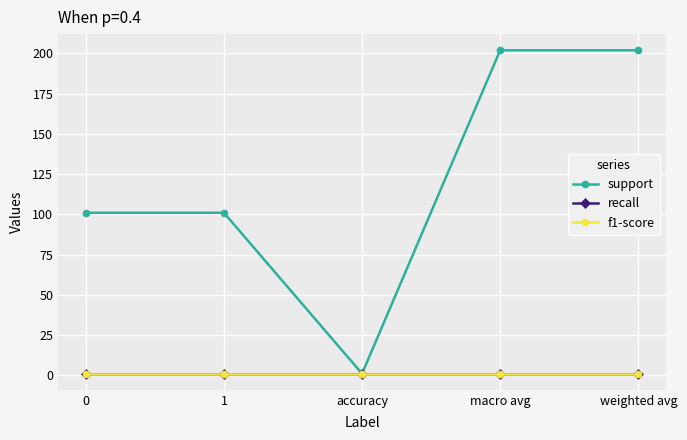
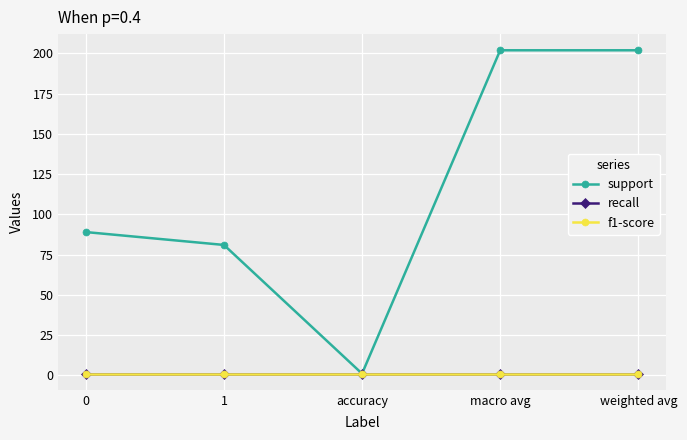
support, 0: 101 -> 89
support, 1: 101 -> 81
